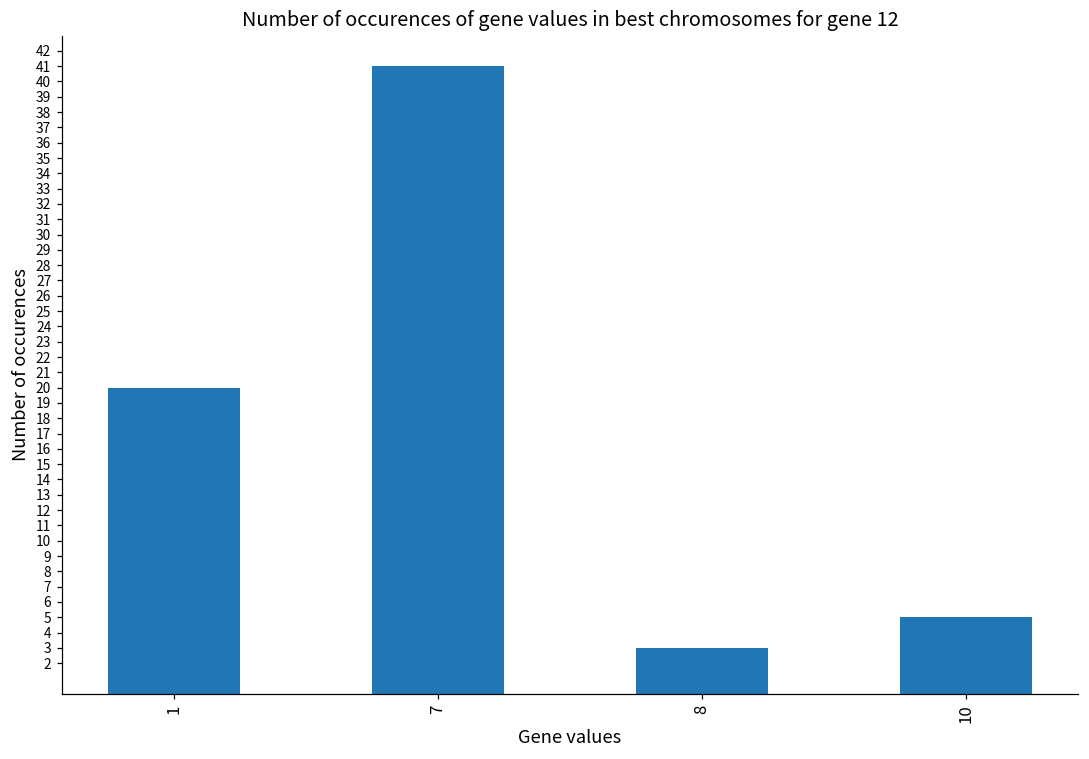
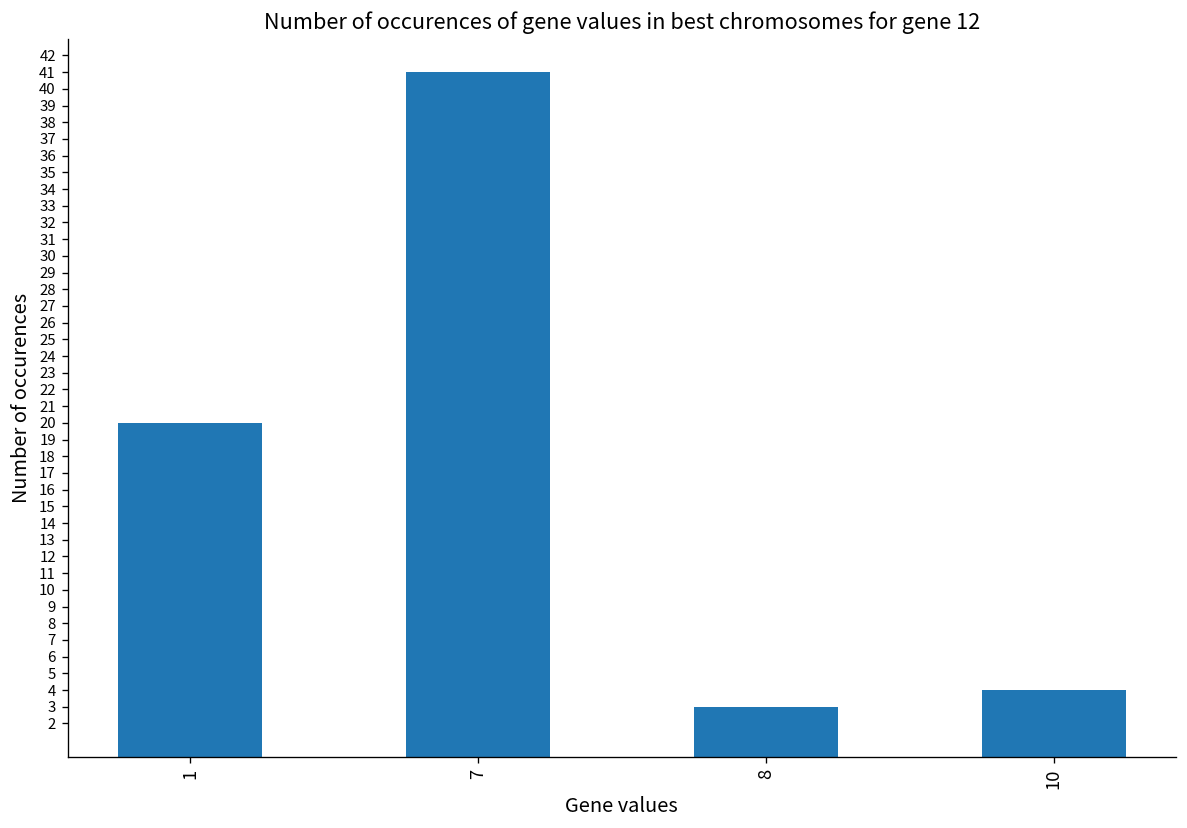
10: 5 -> 4
